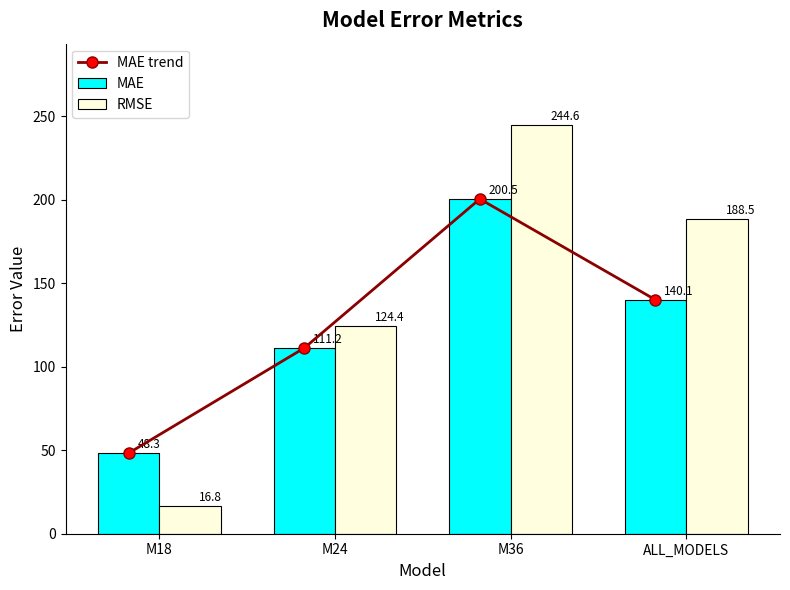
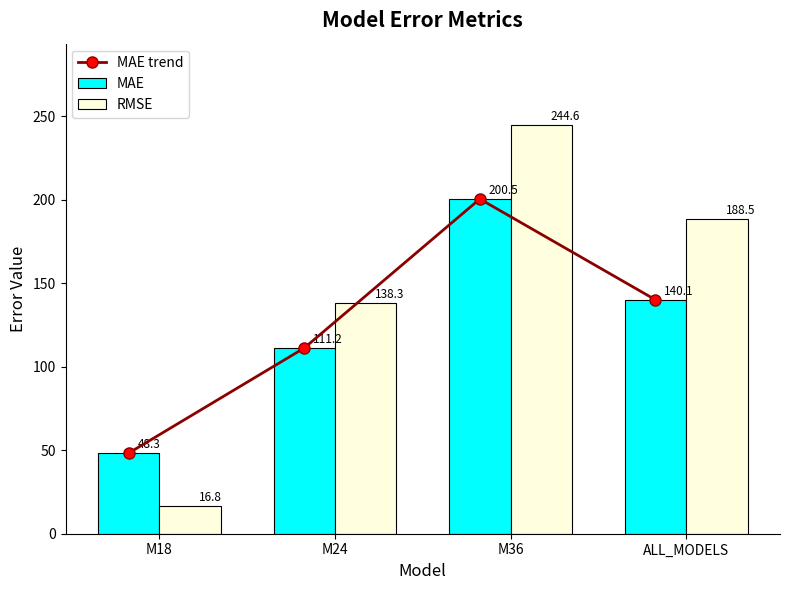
RMSE, M24: 124.4 -> 138.3
